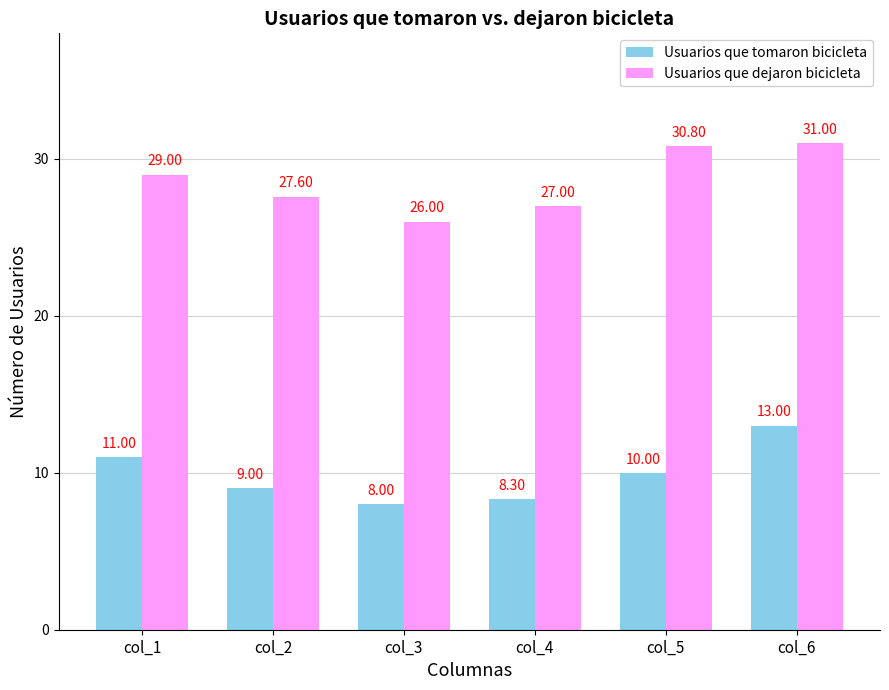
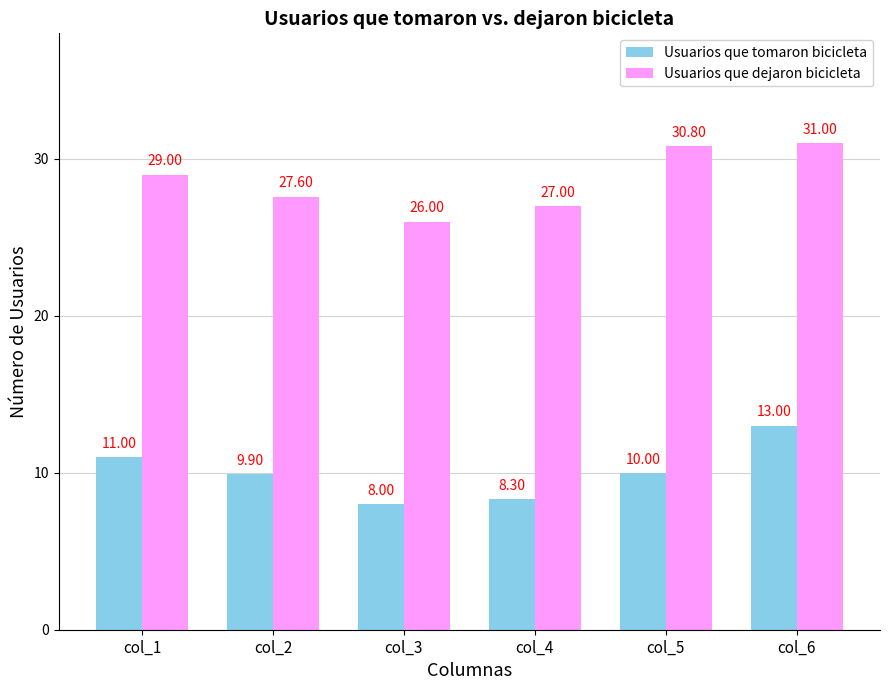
Usuarios que tomaron bicicleta, col_2: 9.00 -> 9.90
